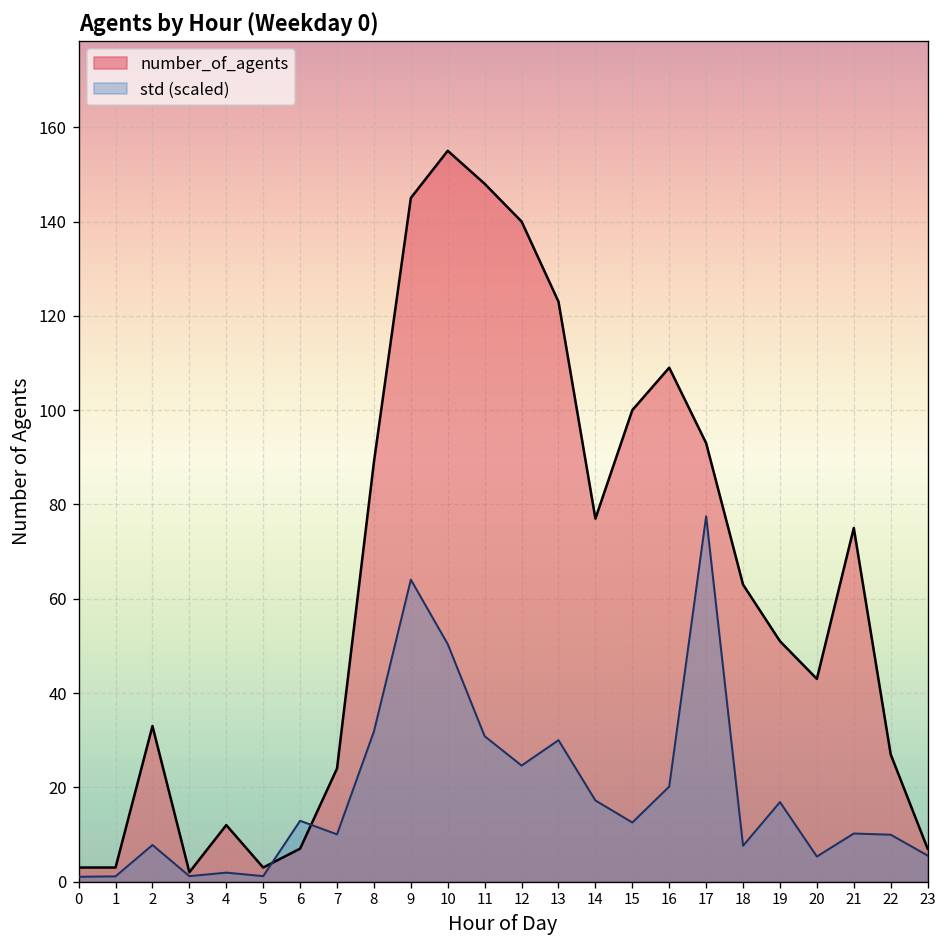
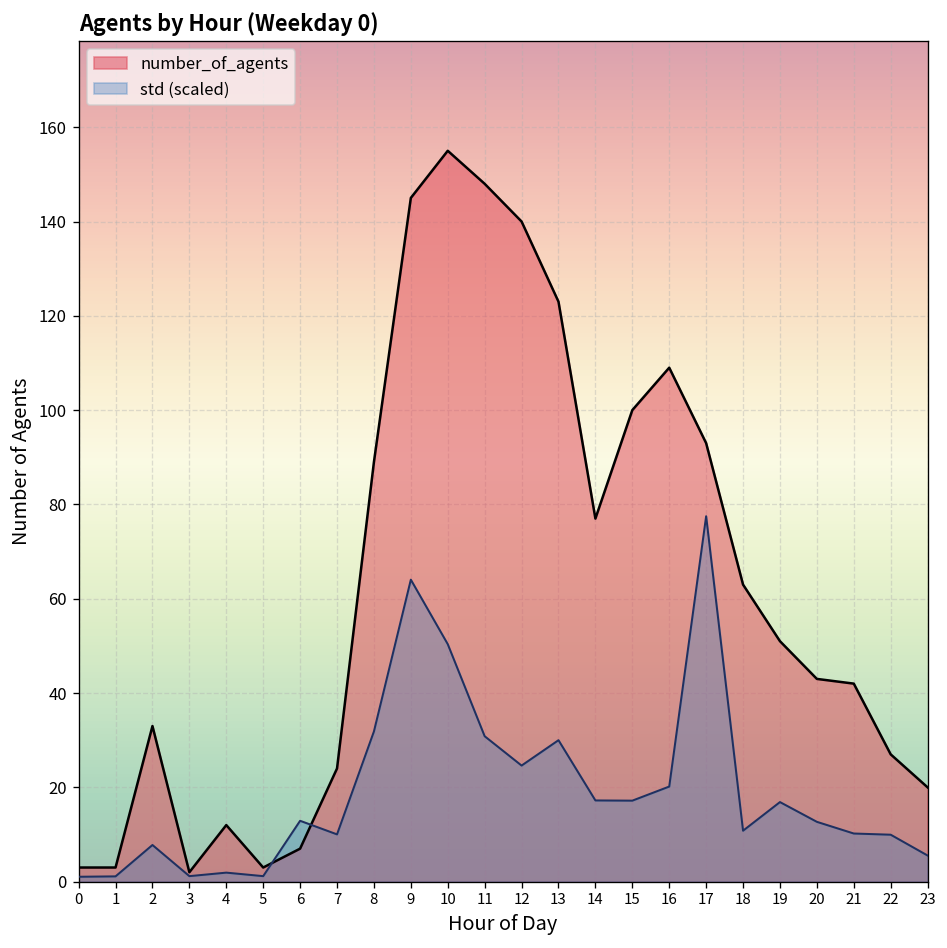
std (scaled), 15: 13 -> 17
std (scaled), 18: 8 -> 11
std (scaled), 20: 5 -> 13
number_of_agents, 21: 75 -> 42
number_of_agents, 23: 7 -> 20
